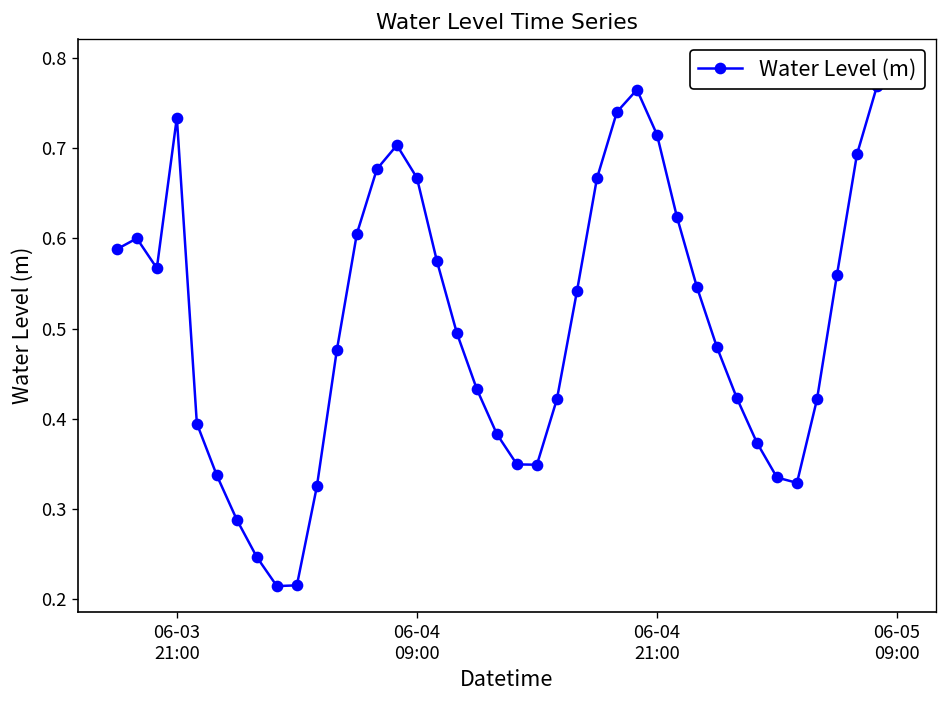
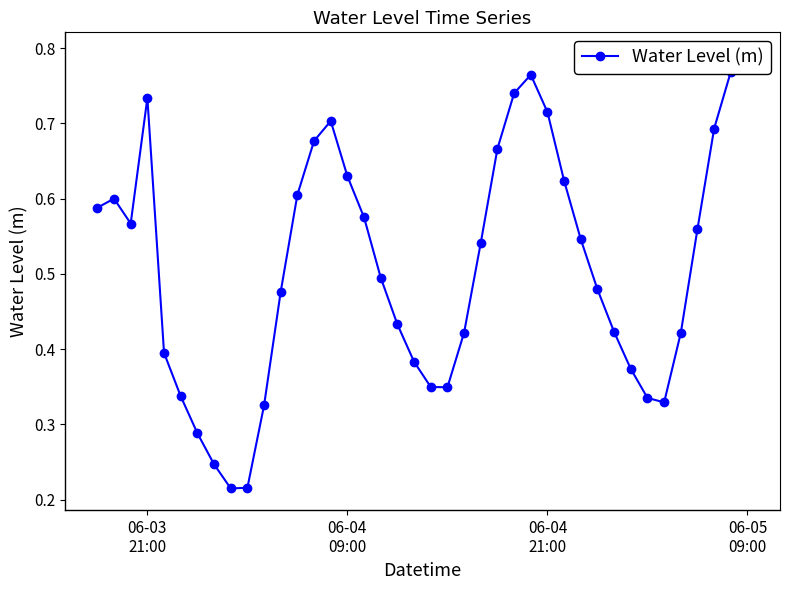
06-04 09:00: 0.67 -> 0.63
